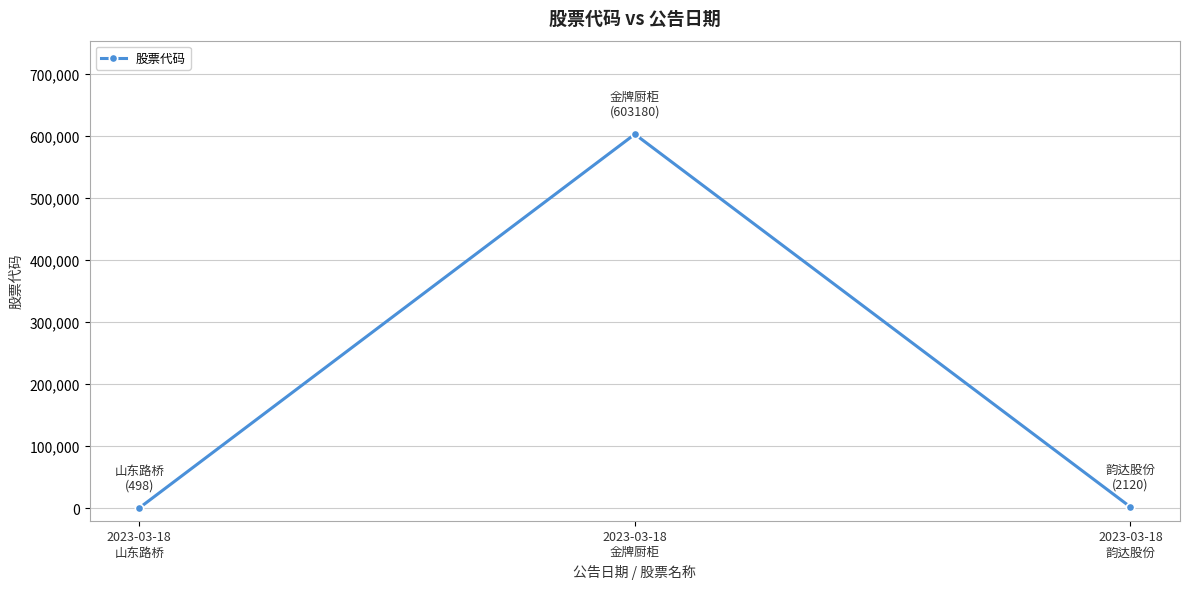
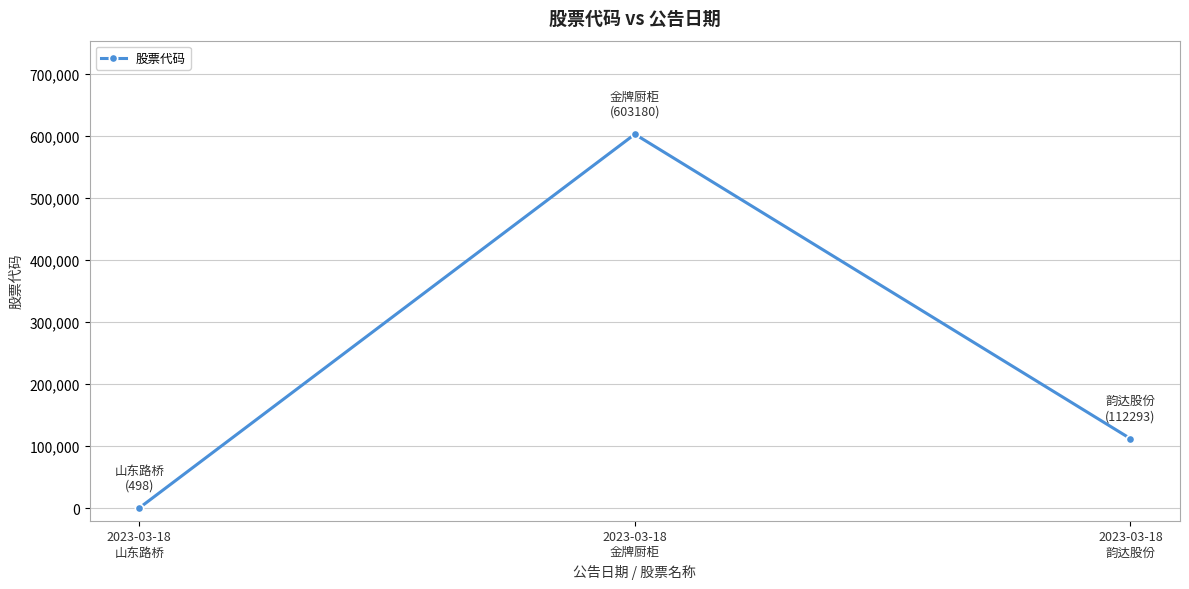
2023-03-18 韵达股份: (2120) -> (112293)
